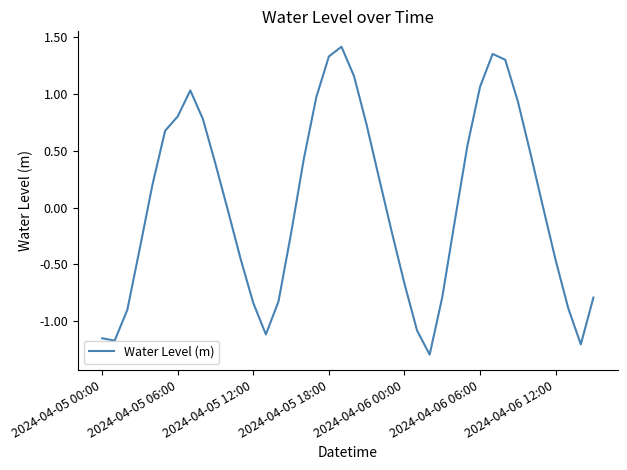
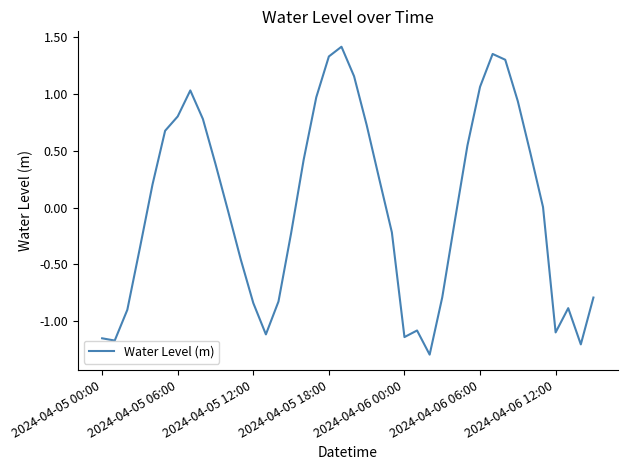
2024-04-06 00:00: -0.67 -> -1.14
2024-04-06 12:00: -0.46 -> -1.10
